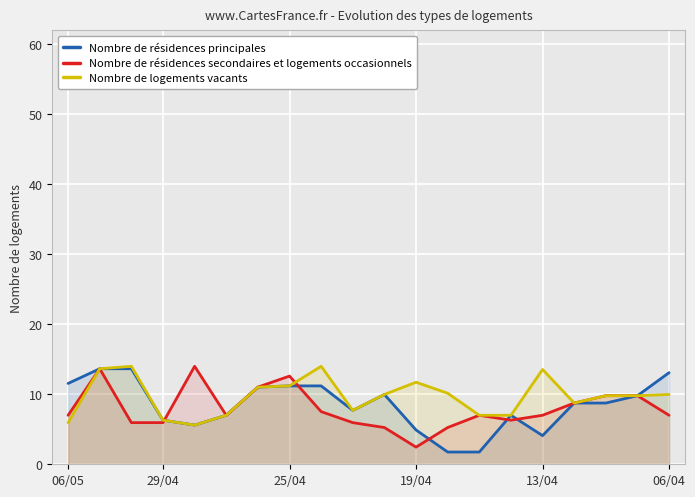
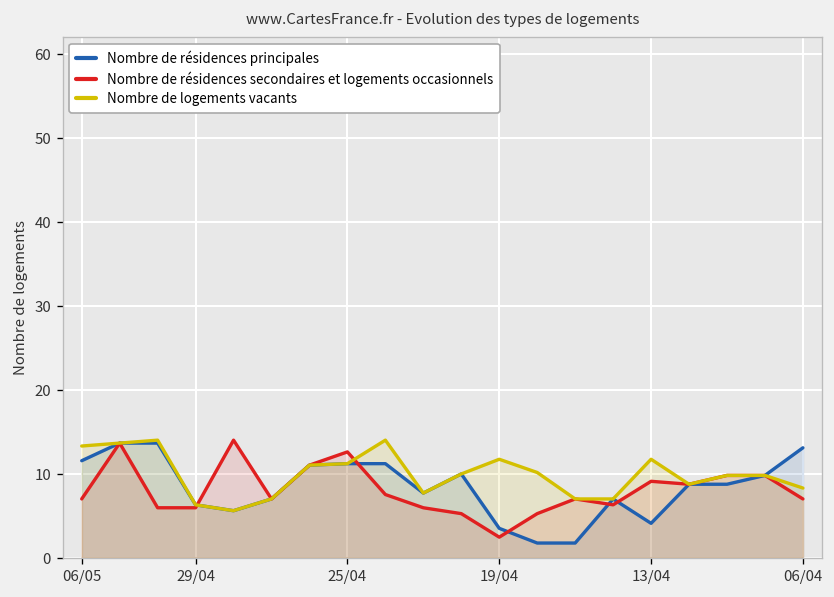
Nombre de logements vacants, 06/05: 6 -> 13
Nombre de résidences principales, 19/04: 5 -> 4
Nombre de résidences secondaires et logements occasionnels, 13/04: 7 -> 9
Nombre de logements vacants, 13/04: 14 -> 12
Nombre de logements vacants, 06/04: 10 -> 8
